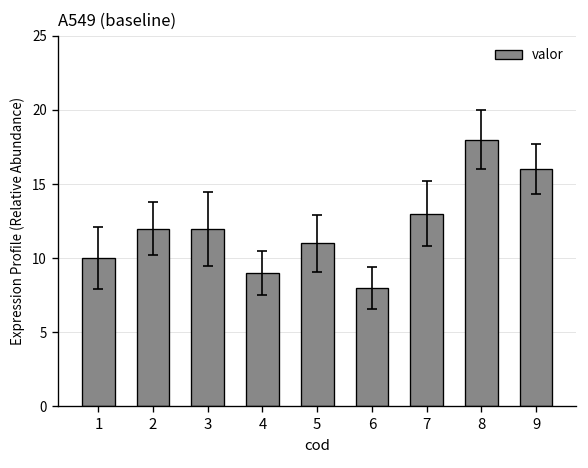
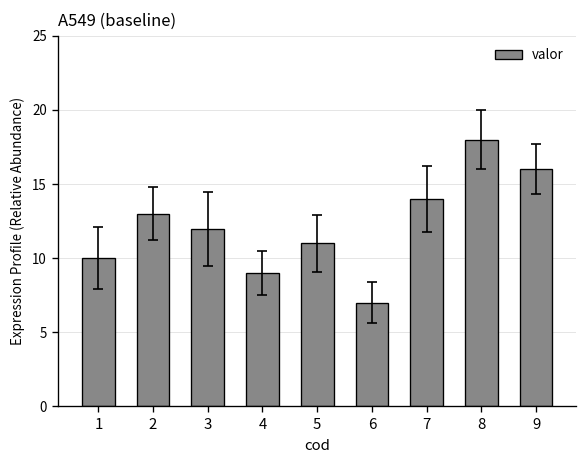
valor, 2: 12 -> 13
valor, 6: 8 -> 7
valor, 7: 13 -> 14
